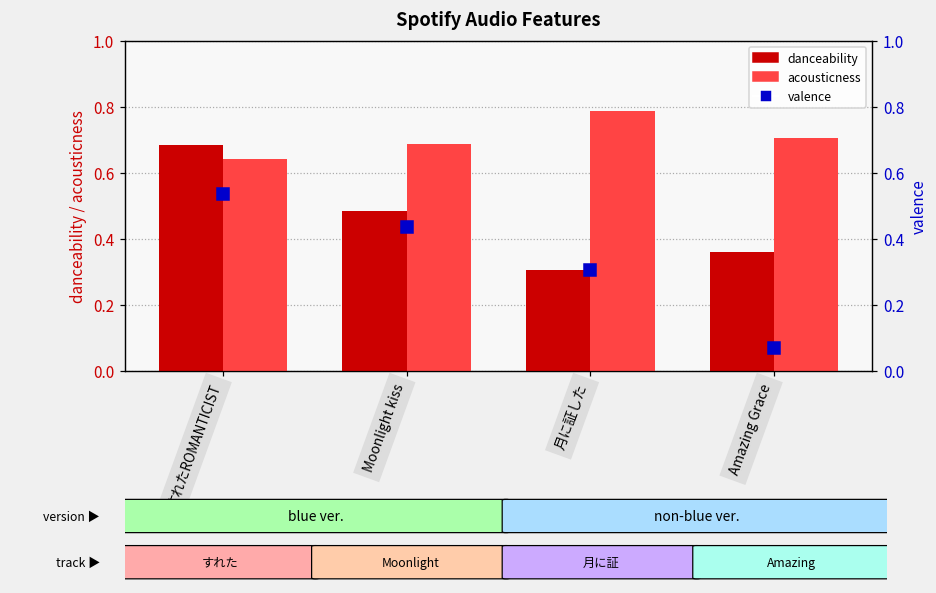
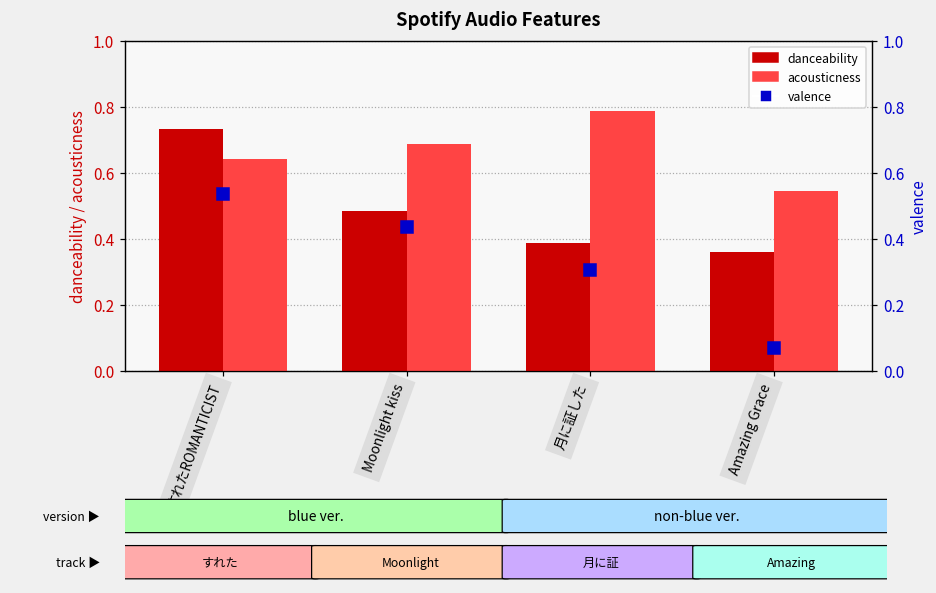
danceability, すれたROMANTICIST: 0.68 -> 0.73
danceability, 月に証した: 0.31 -> 0.39
acousticness, Amazing Grace: 0.71 -> 0.55
